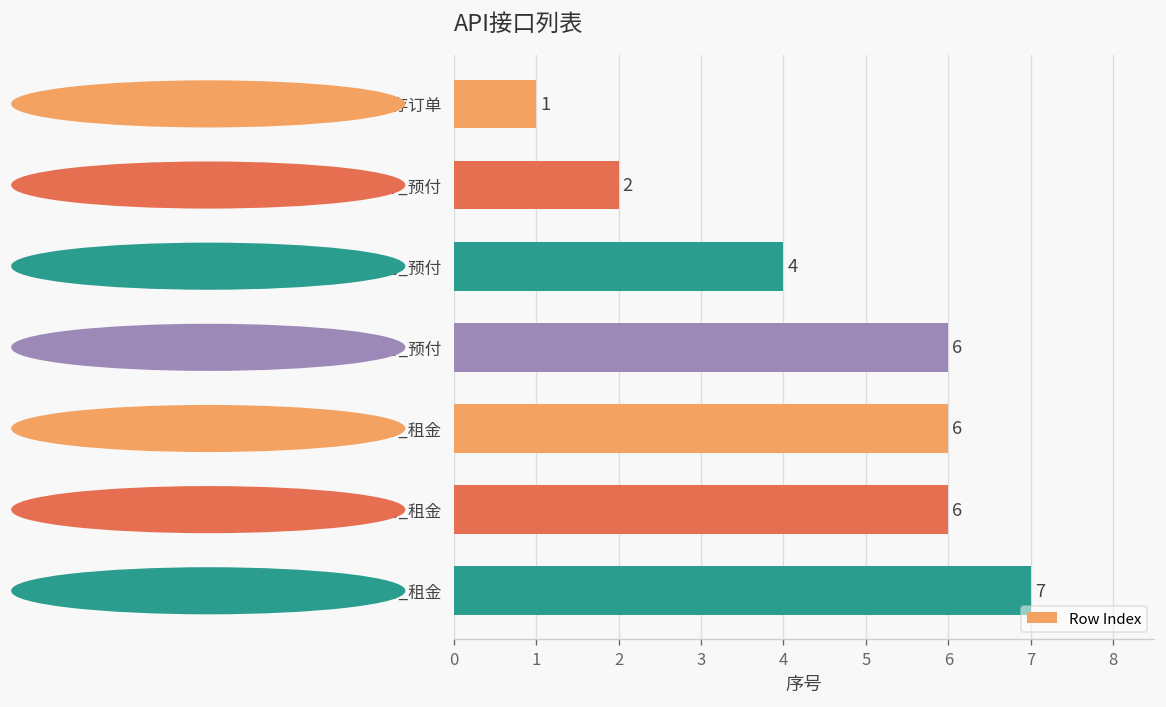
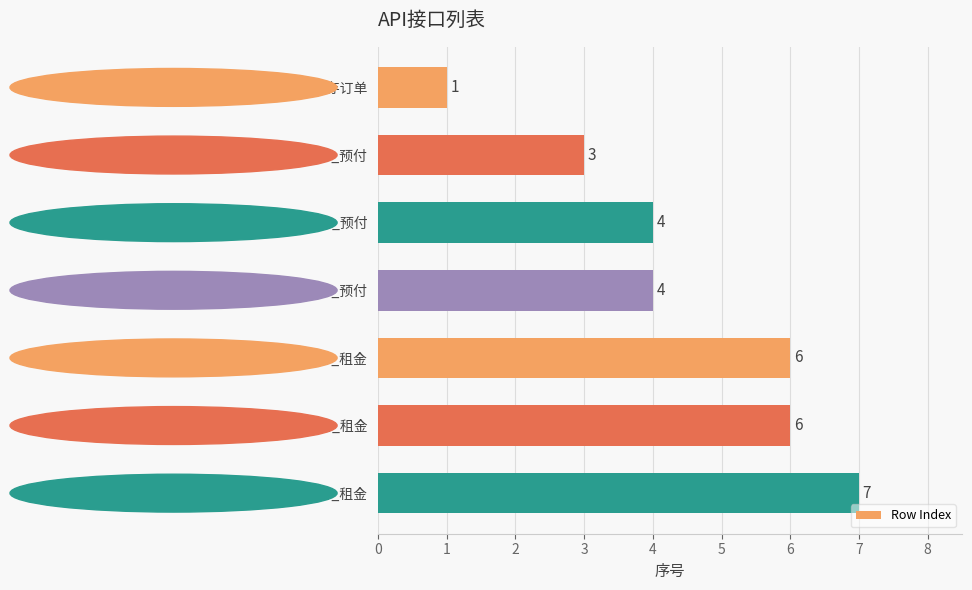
APP:支付中心_预付: 2 -> 3
APP:去支付_预付: 6 -> 4
